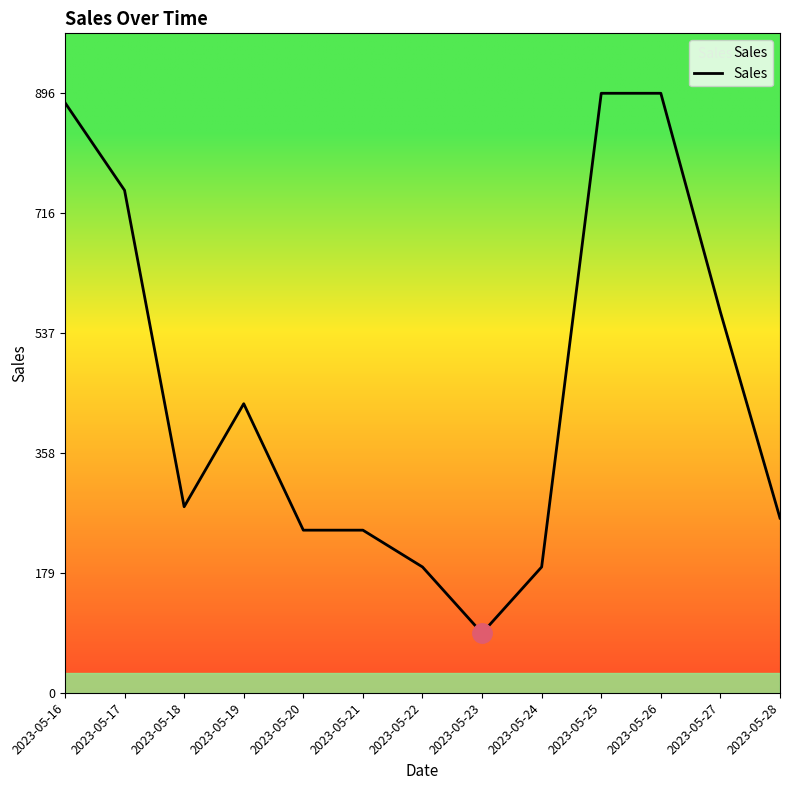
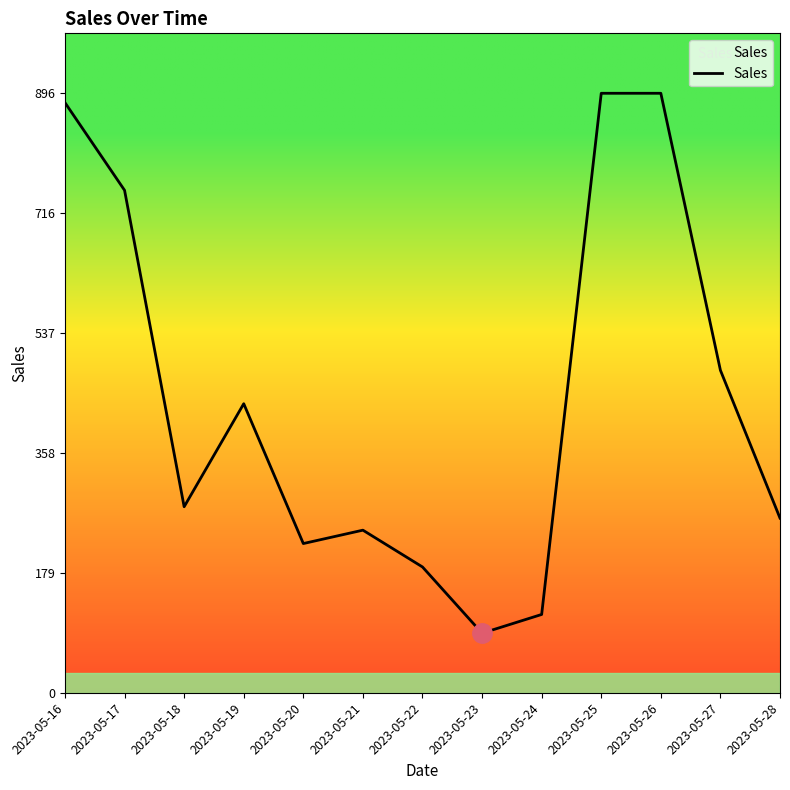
Sales, 2023-05-20: 240 -> 220
Sales, 2023-05-24: 190 -> 120
Sales, 2023-05-27: 570 -> 480
